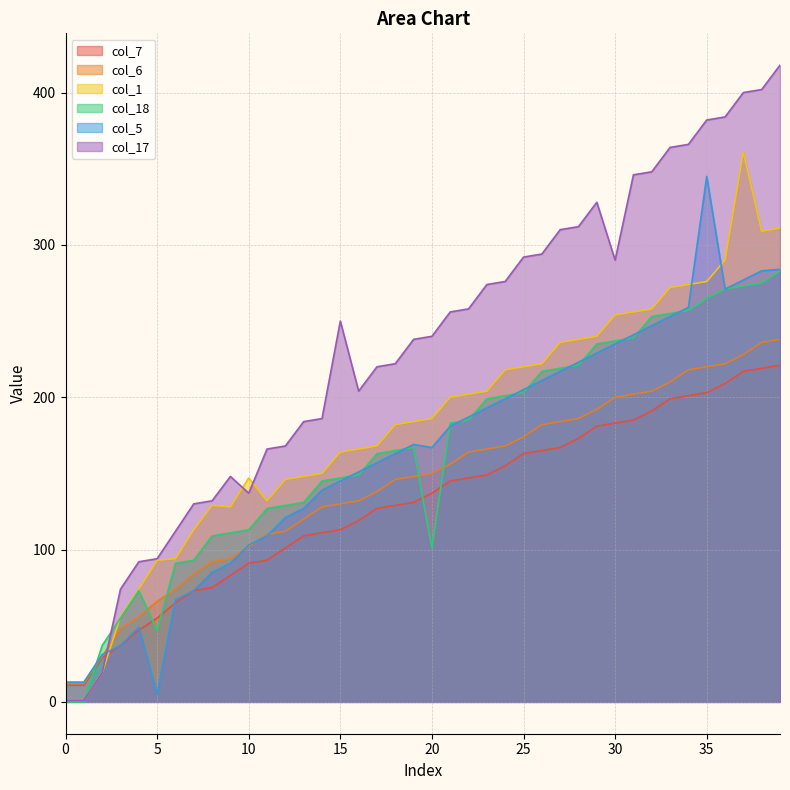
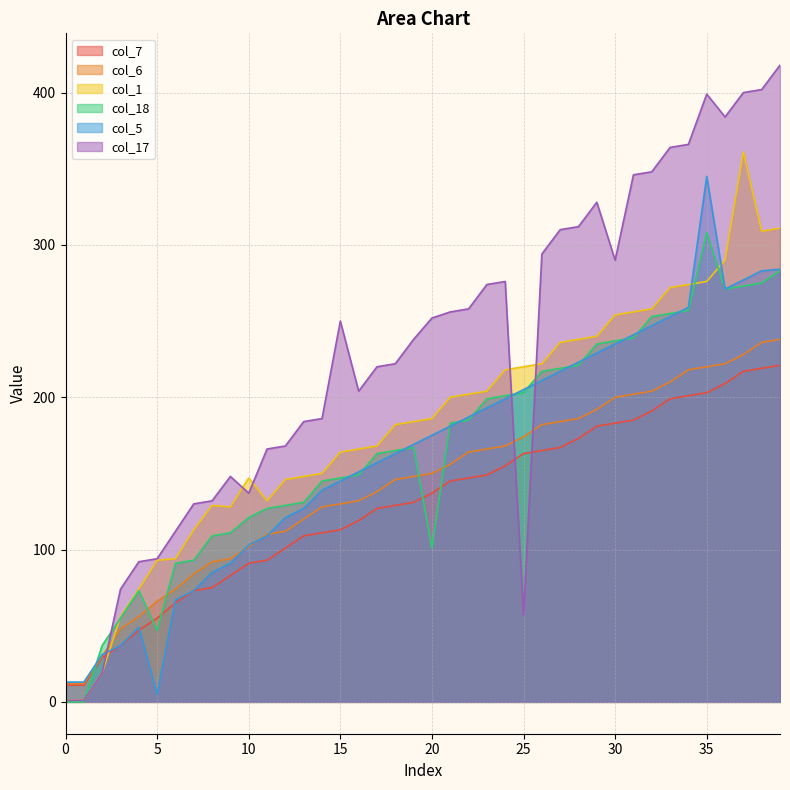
col_18, 10: 113 -> 121
col_5, 20: 167 -> 175
col_17, 20: 240 -> 252
col_17, 25: 292 -> 57
col_18, 35: 265 -> 308
col_17, 35: 382 -> 399
